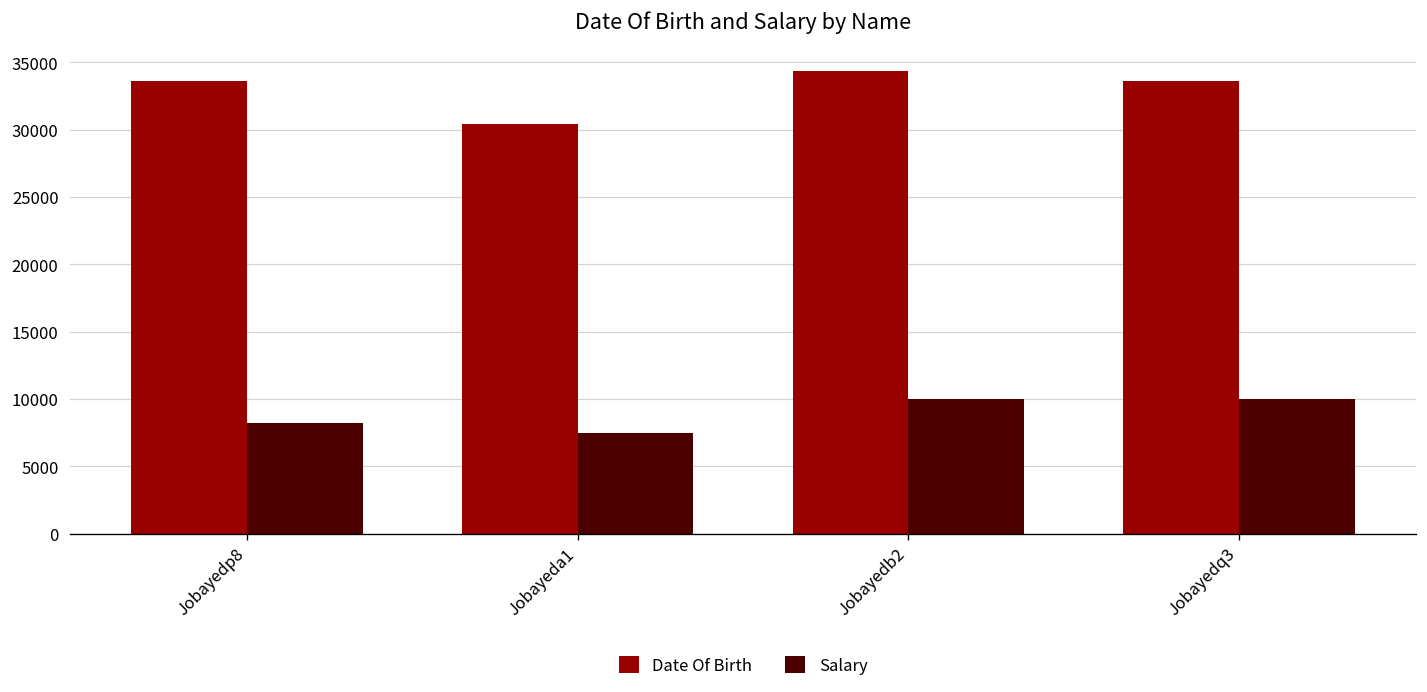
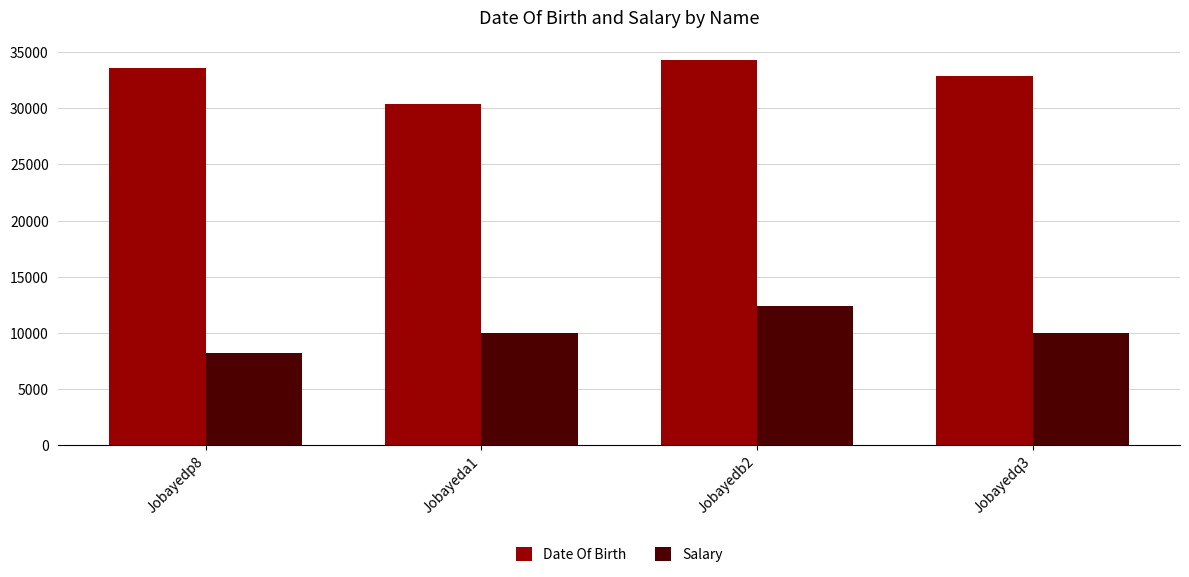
Salary, Jobayeda1: 7400 -> 10000
Salary, Jobayedb2: 10000 -> 12400
Date Of Birth, Jobayedq3: 33600 -> 32900
